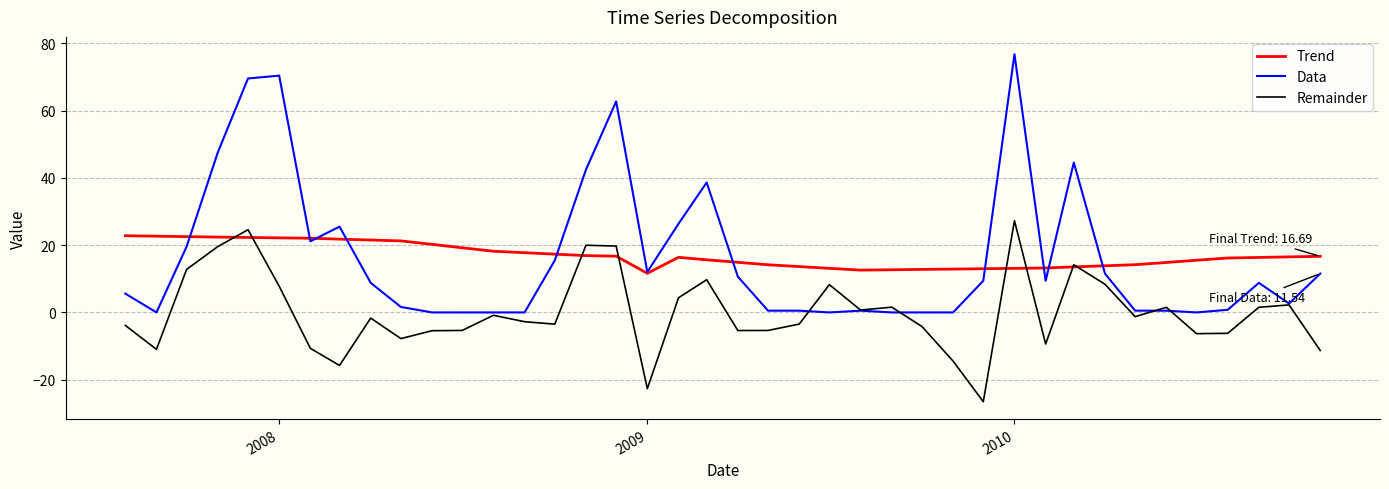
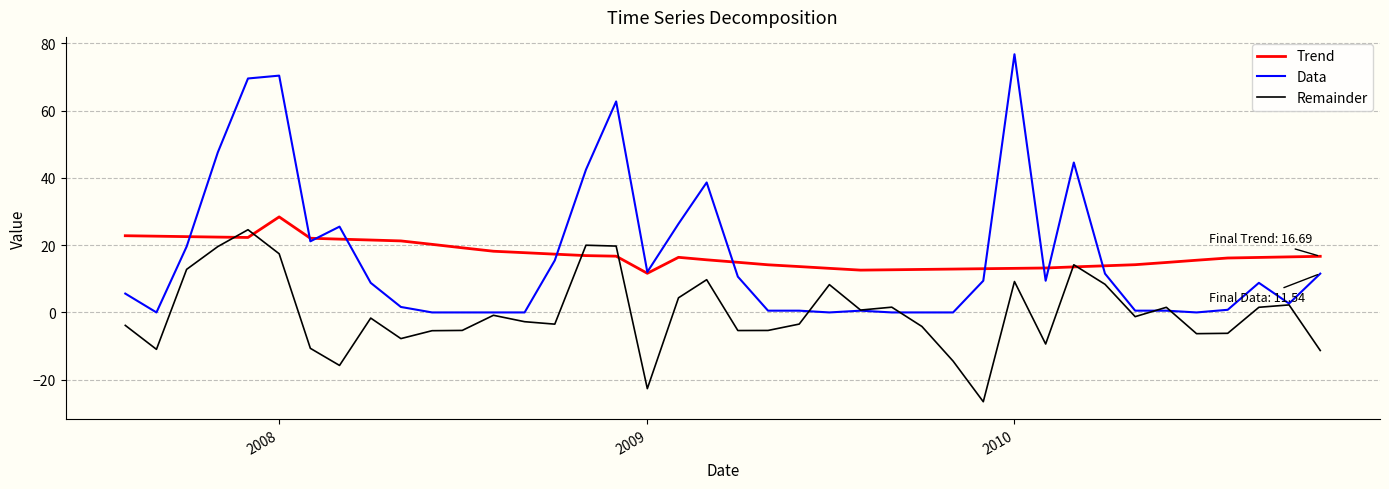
Trend, 2008: 22 -> 28
Remainder, 2008: 8 -> 17
Remainder, 2010: 27 -> 9
